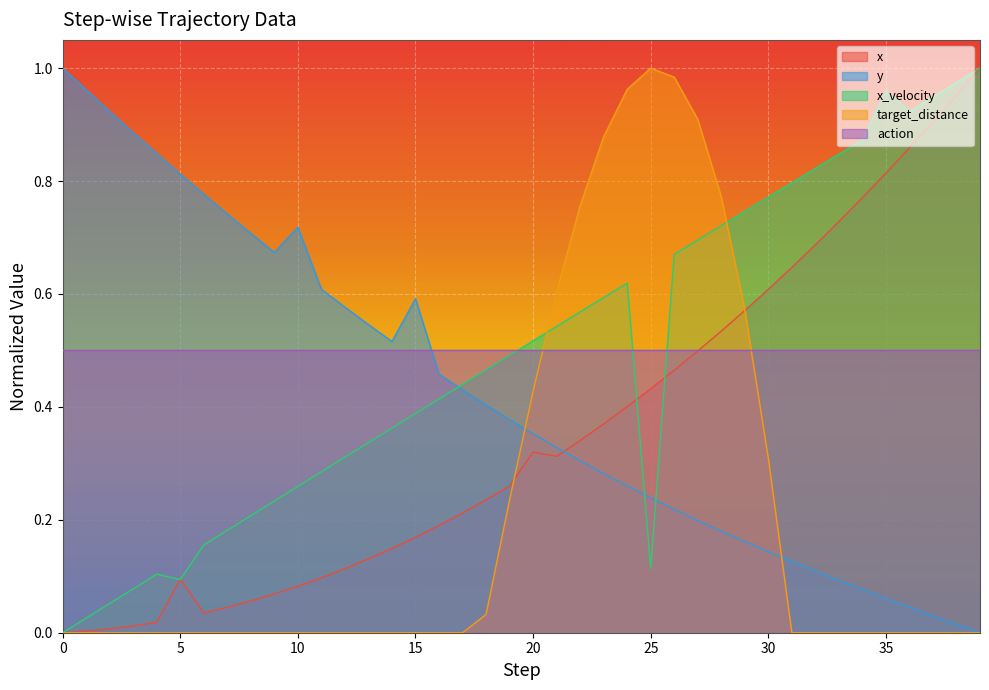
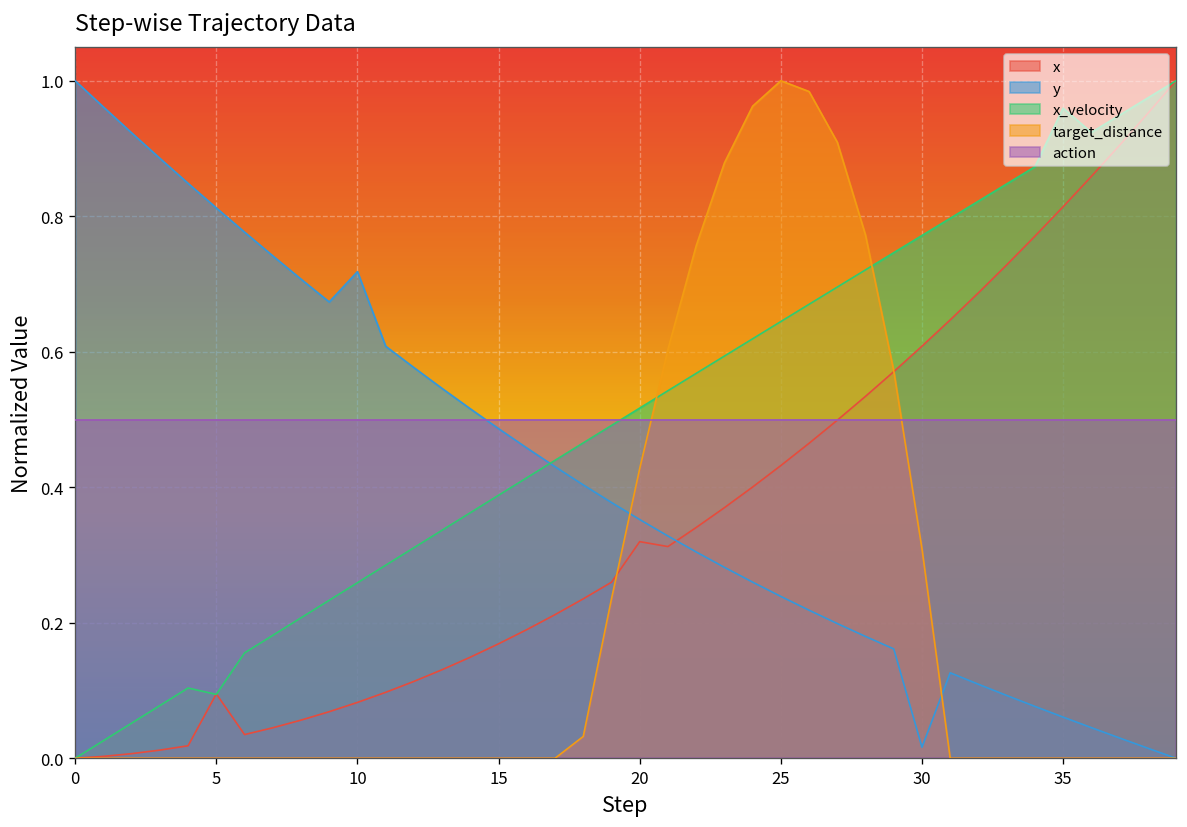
y, 15: 0.59 -> 0.49
x_velocity, 25: 0.11 -> 0.64
y, 30: 0.14 -> 0.02
